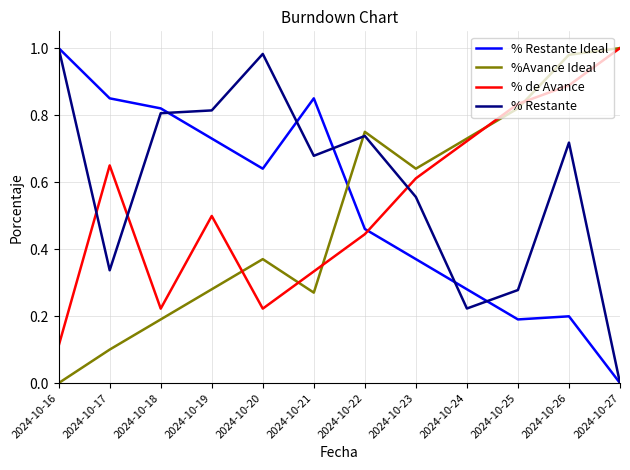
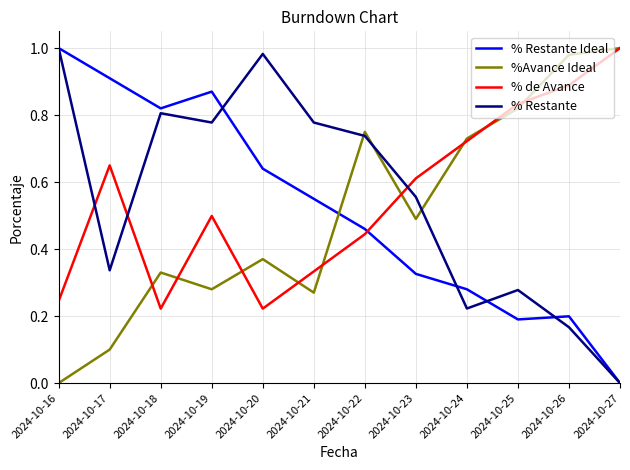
% de Avance, 2024-10-16: 0.11 -> 0.24
% Restante Ideal, 2024-10-17: 0.85 -> 0.91
%Avance Ideal, 2024-10-18: 0.19 -> 0.33
% Restante Ideal, 2024-10-19: 0.73 -> 0.87
% Restante, 2024-10-19: 0.81 -> 0.78
% Restante Ideal, 2024-10-21: 0.85 -> 0.55
% Restante, 2024-10-21: 0.68 -> 0.78
% Restante Ideal, 2024-10-23: 0.37 -> 0.33
%Avance Ideal, 2024-10-23: 0.64 -> 0.49
% Restante, 2024-10-26: 0.72 -> 0.17
